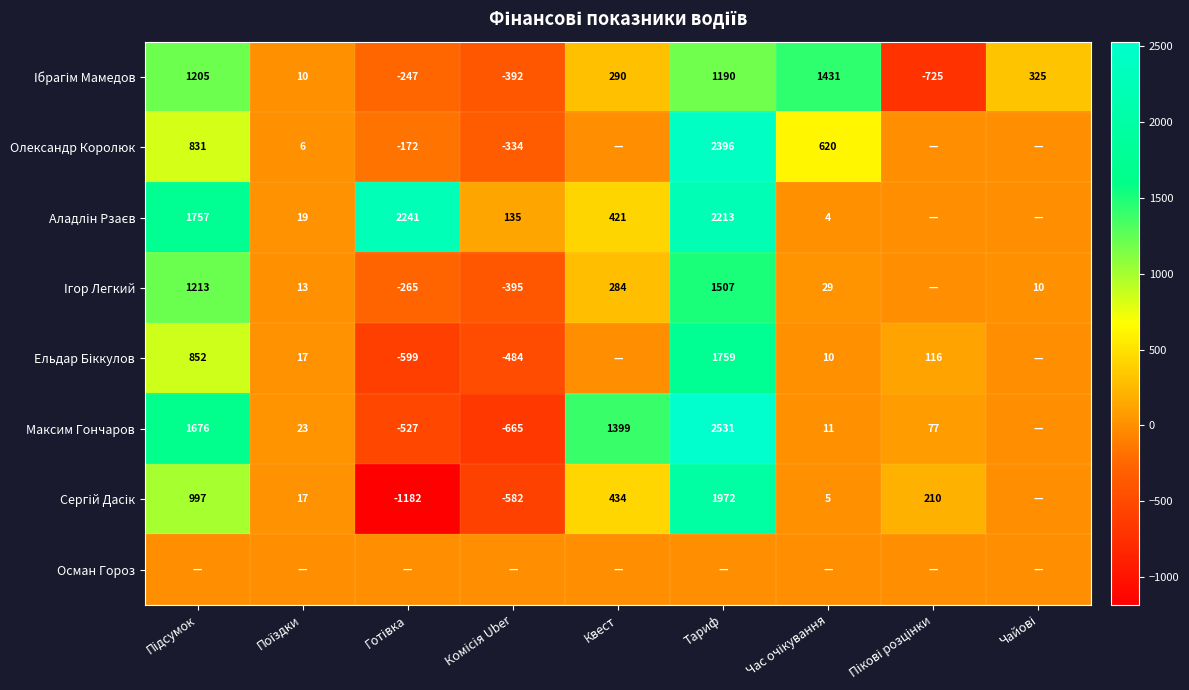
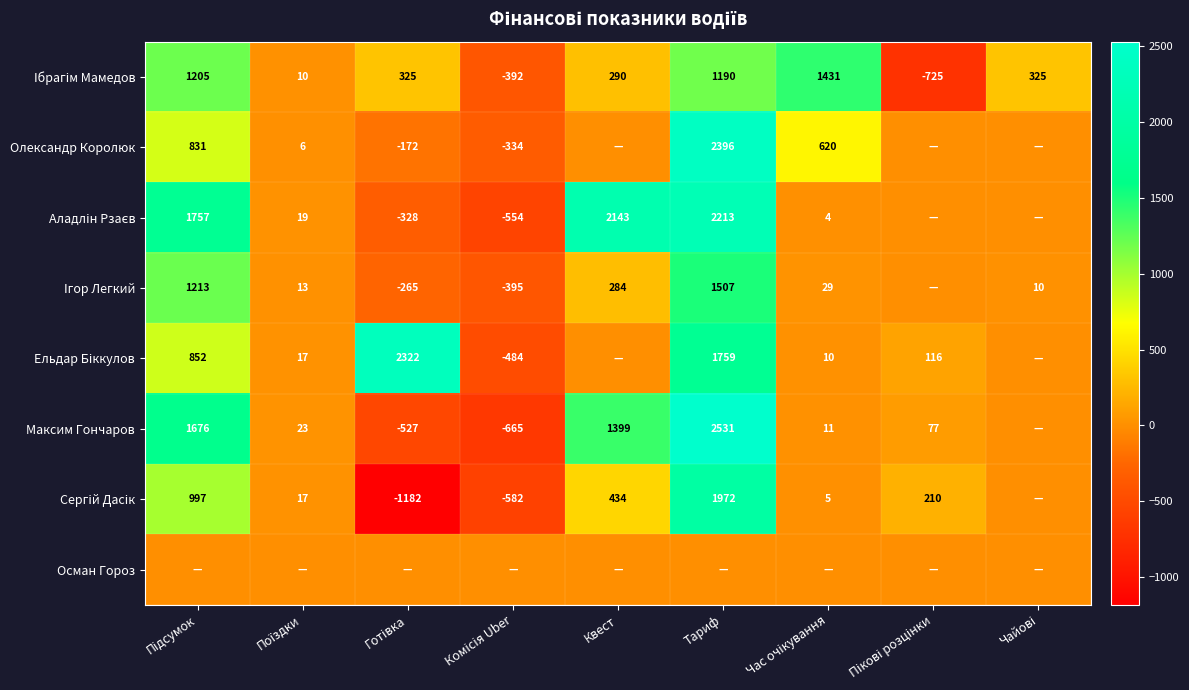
Ібрагім Мамедов, Готівка: -247 -> 325
Аладлін Рзаєв, Готівка: 2241 -> -328
Аладлін Рзаєв, Комісія Uber: 135 -> -554
Аладлін Рзаєв, Квест: 421 -> 2143
Ельдар Біккулов, Готівка: -599 -> 2322
